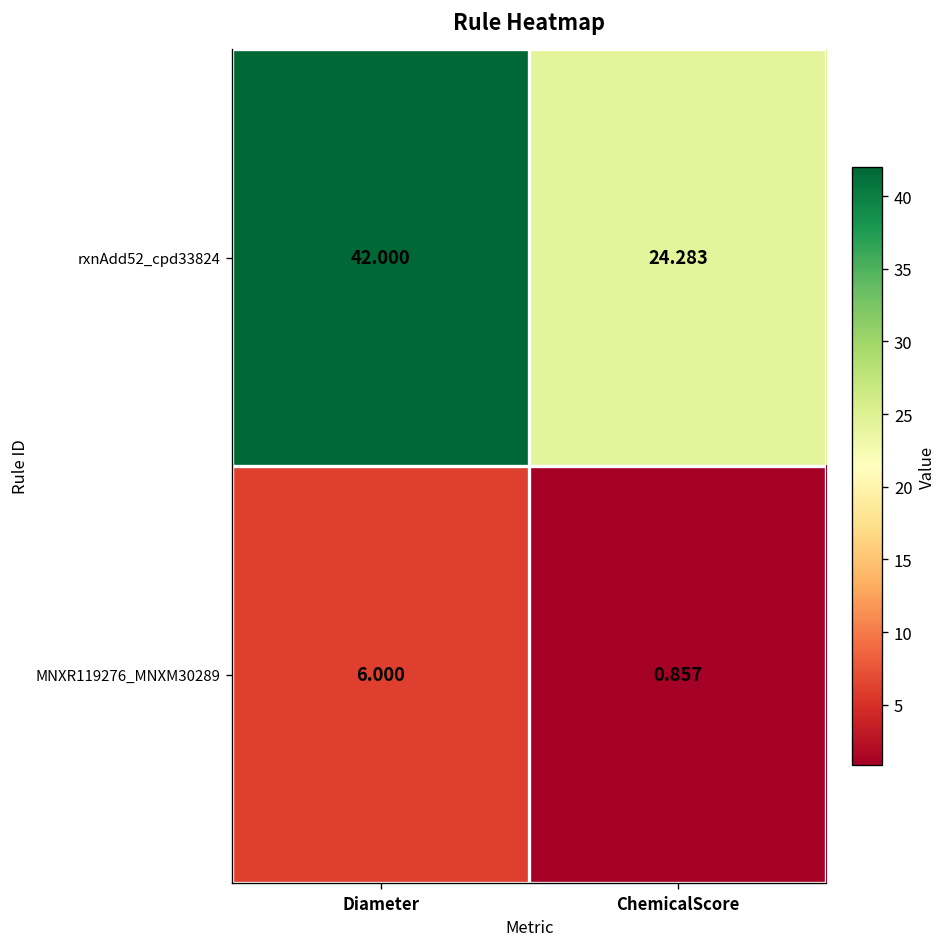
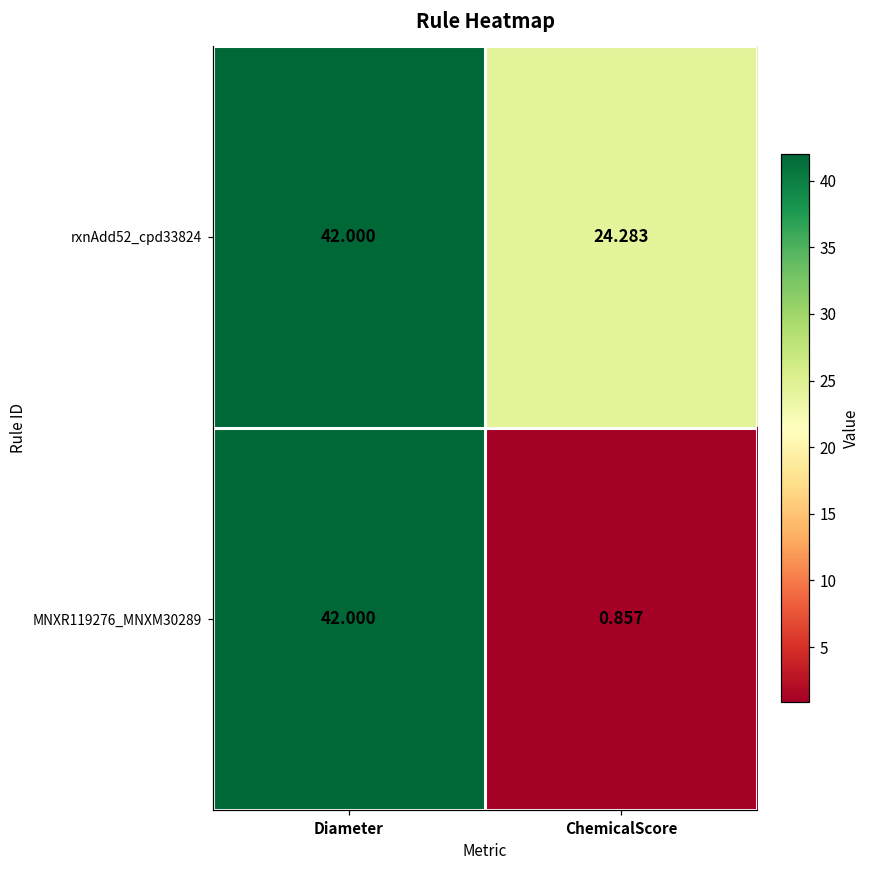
MNXR119276_MNXM30289, Diameter: 6.000 -> 42.000
